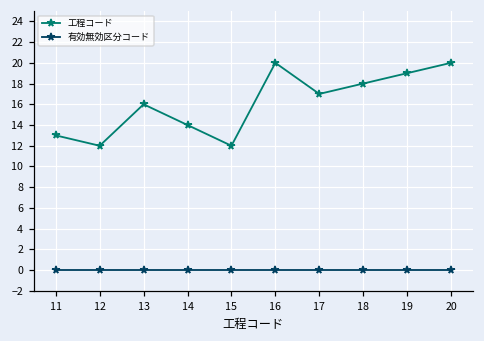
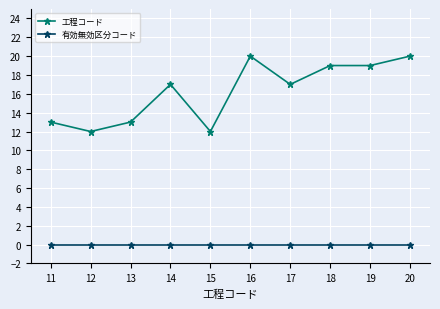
工程コード, 13: 16 -> 13
工程コード, 14: 14 -> 17
工程コード, 18: 18 -> 19
